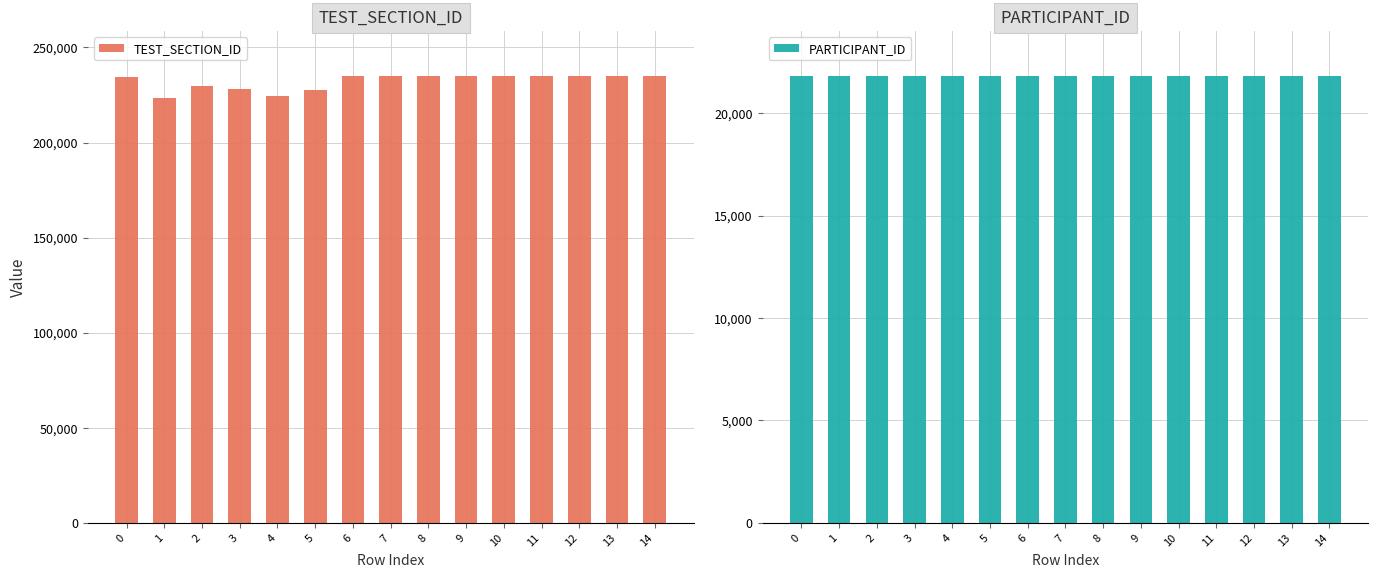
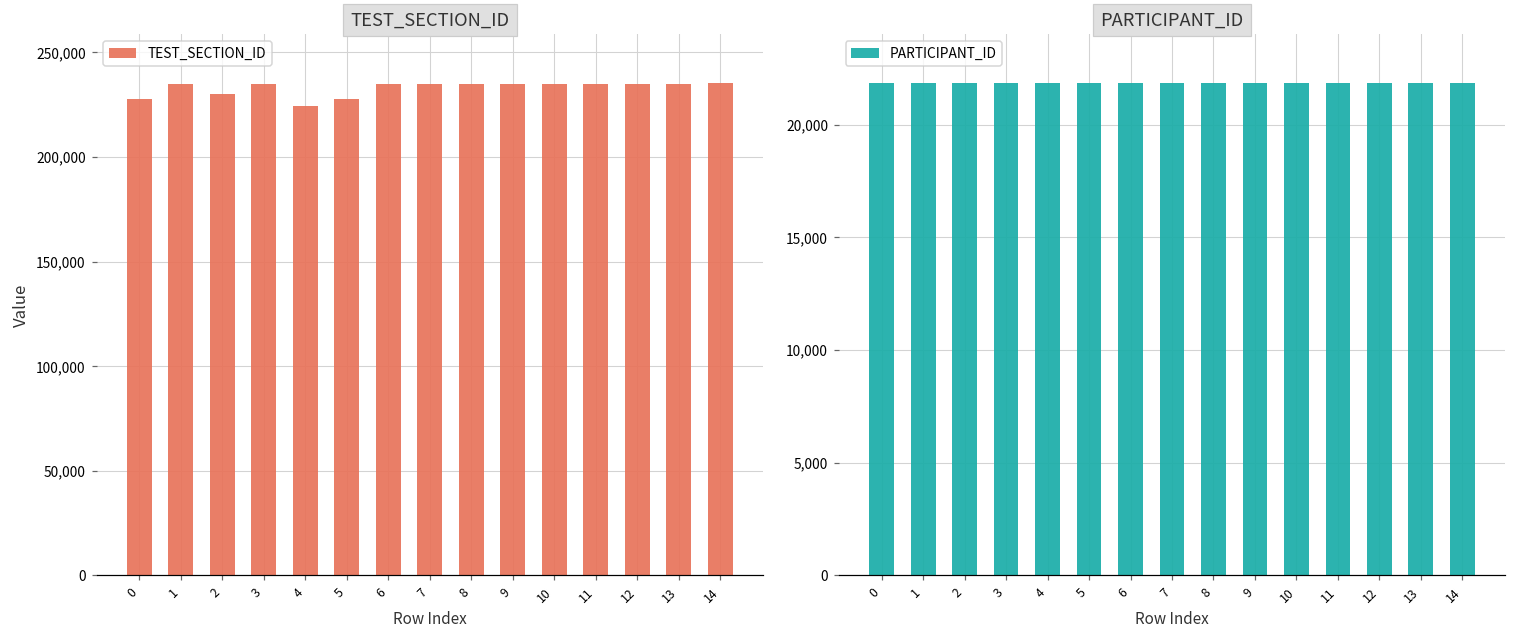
TEST_SECTION_ID, 0: 235,000 -> 228,000
TEST_SECTION_ID, 1: 223,000 -> 235,000
TEST_SECTION_ID, 3: 228,000 -> 235,000
